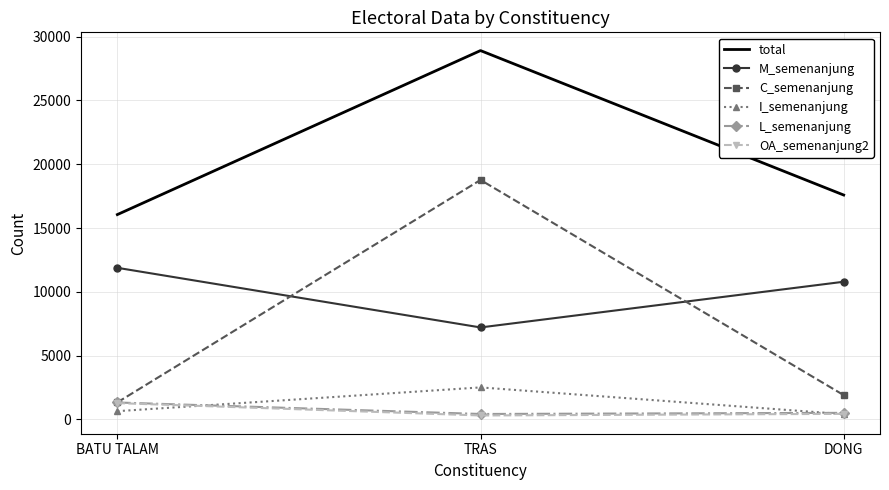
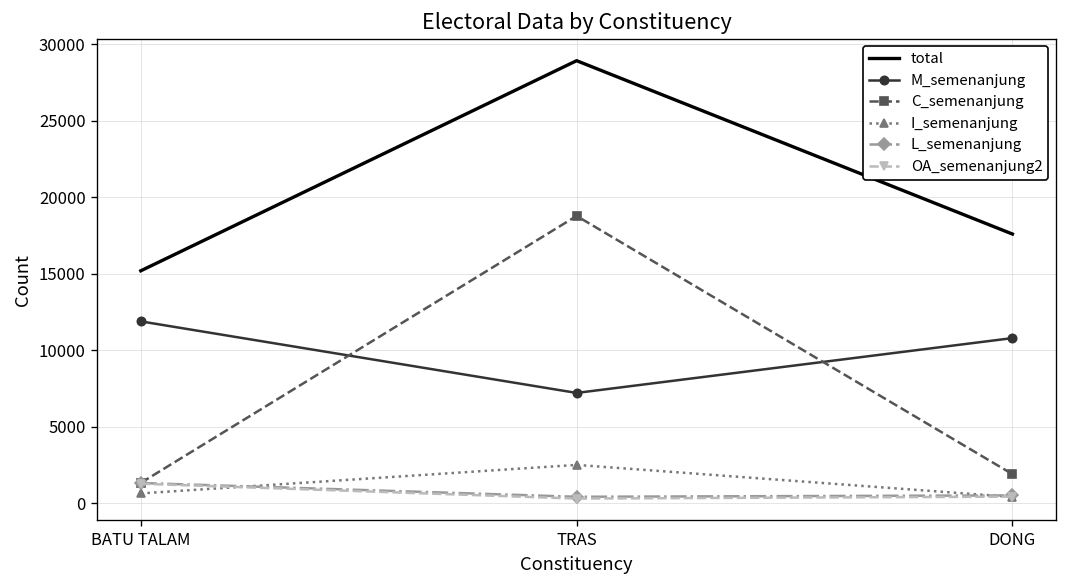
total, BATU TALAM: 16100 -> 15200
